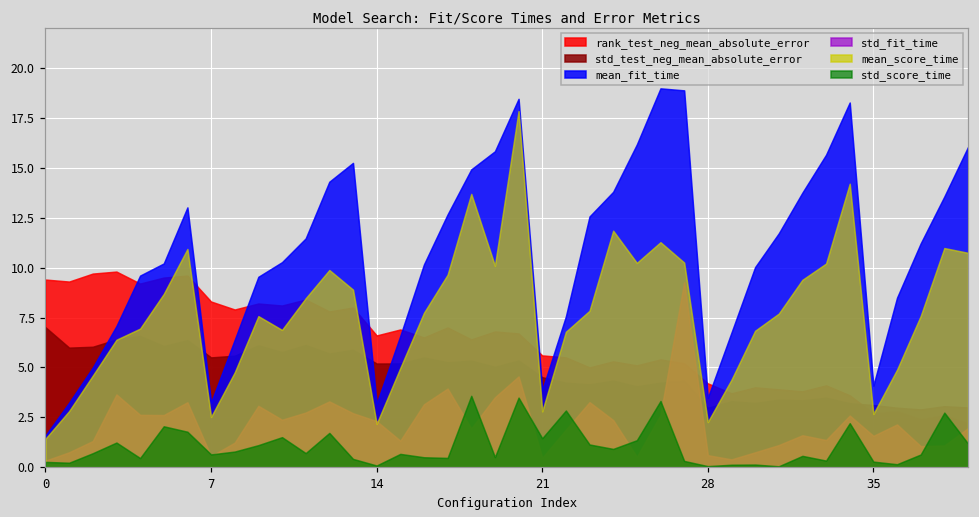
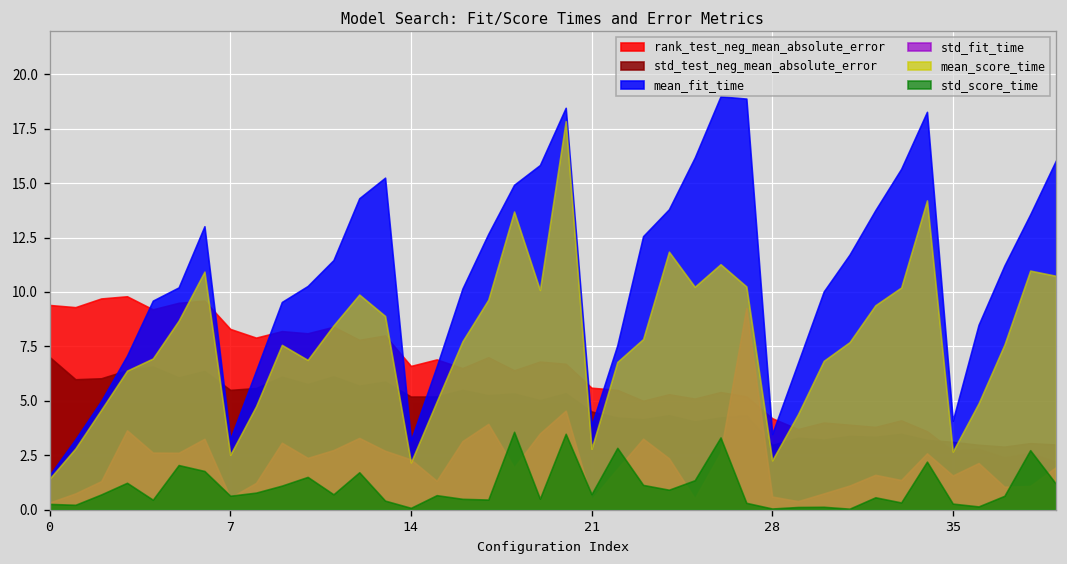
std_score_time, 21: 1.5 -> 0.7
